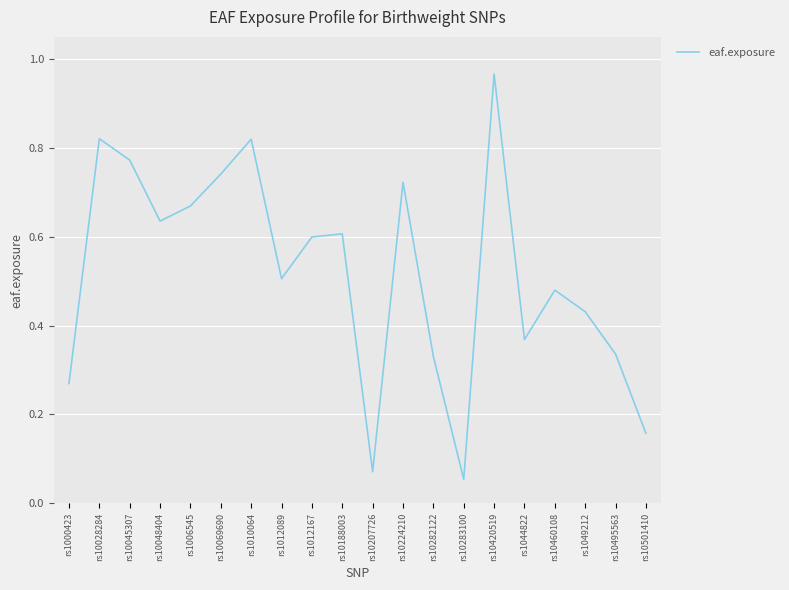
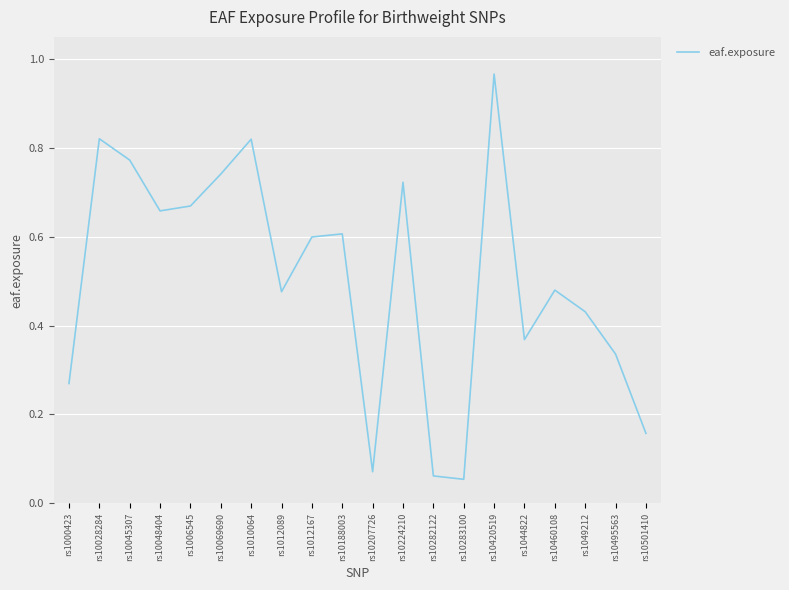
rs10048404: 0.64 -> 0.66
rs1012089: 0.51 -> 0.48
rs10282122: 0.33 -> 0.06
